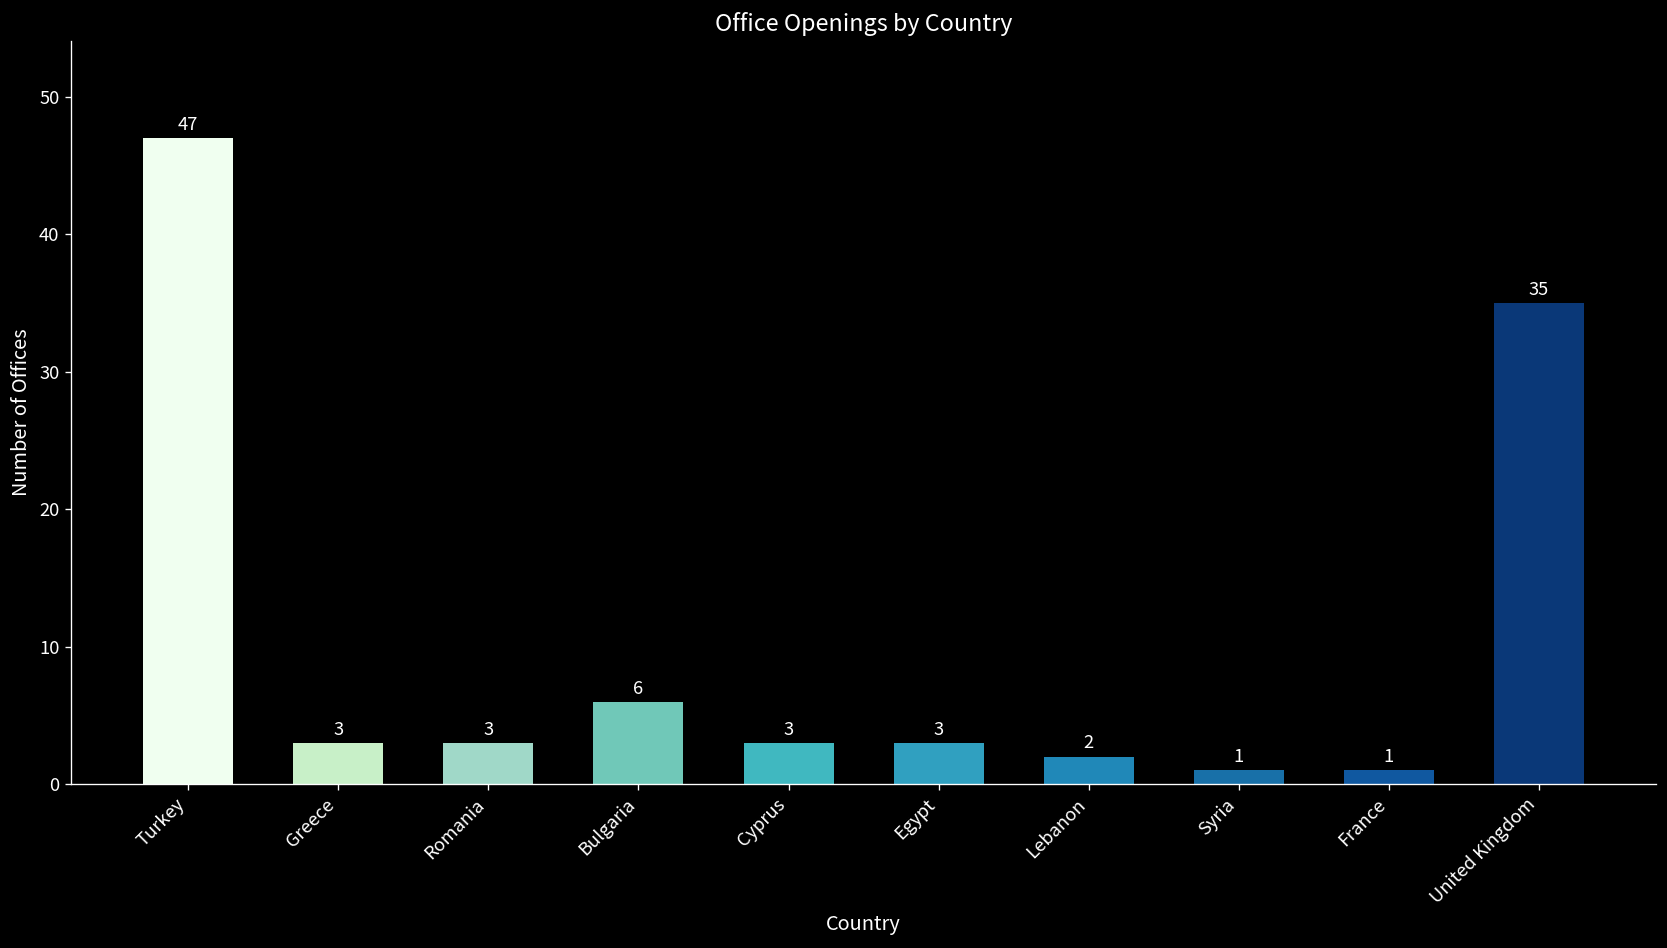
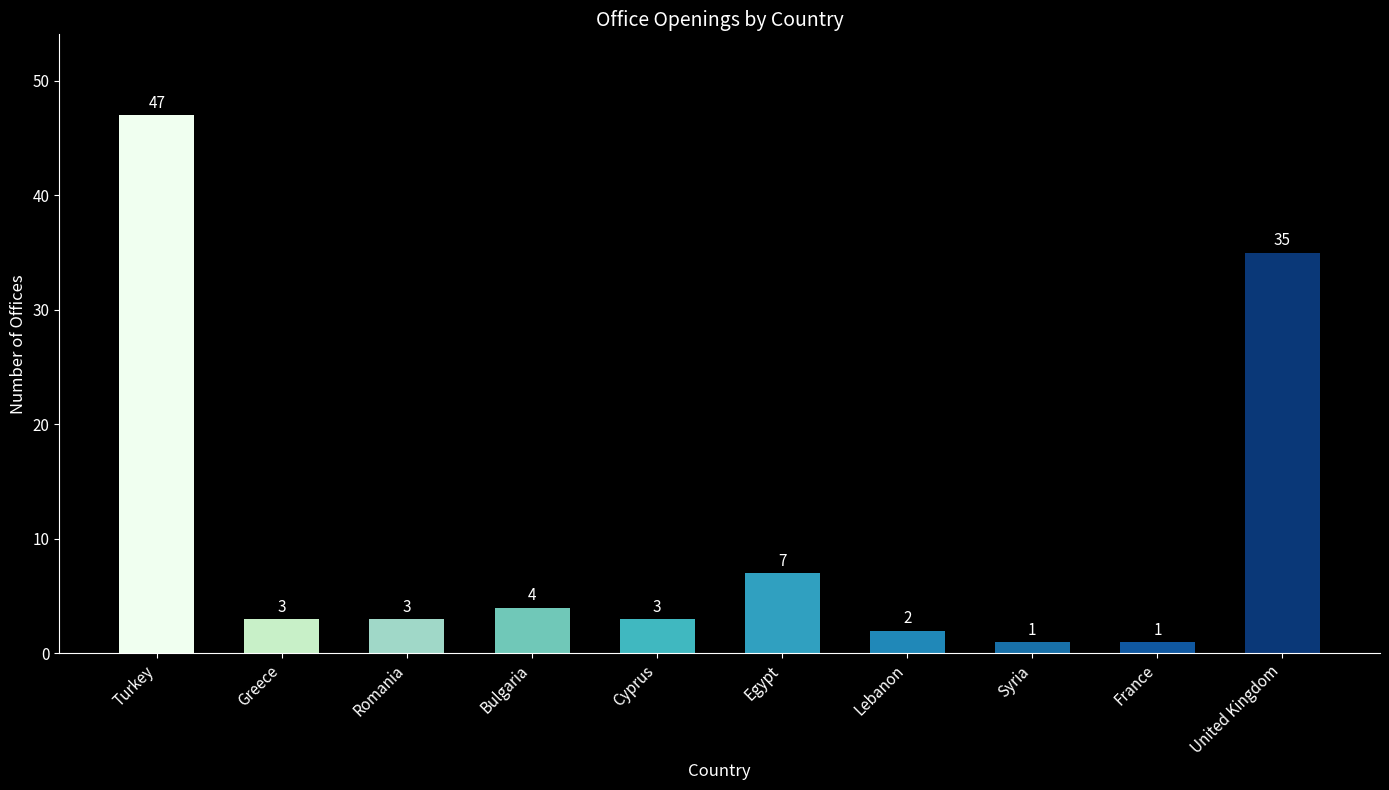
Bulgaria: 6 -> 4
Egypt: 3 -> 7
